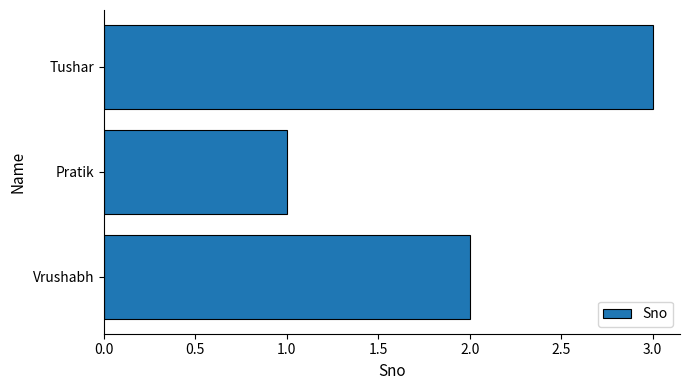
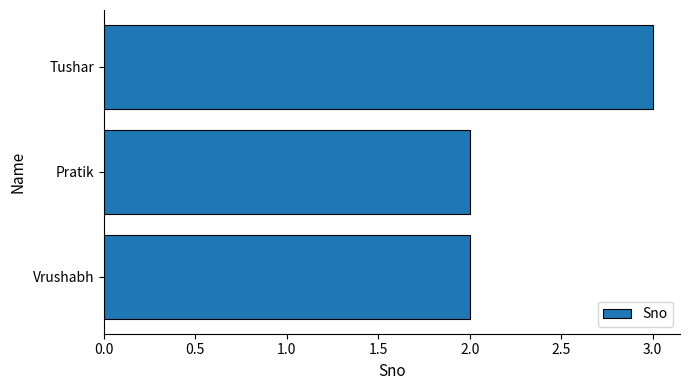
Pratik: 1 -> 2
